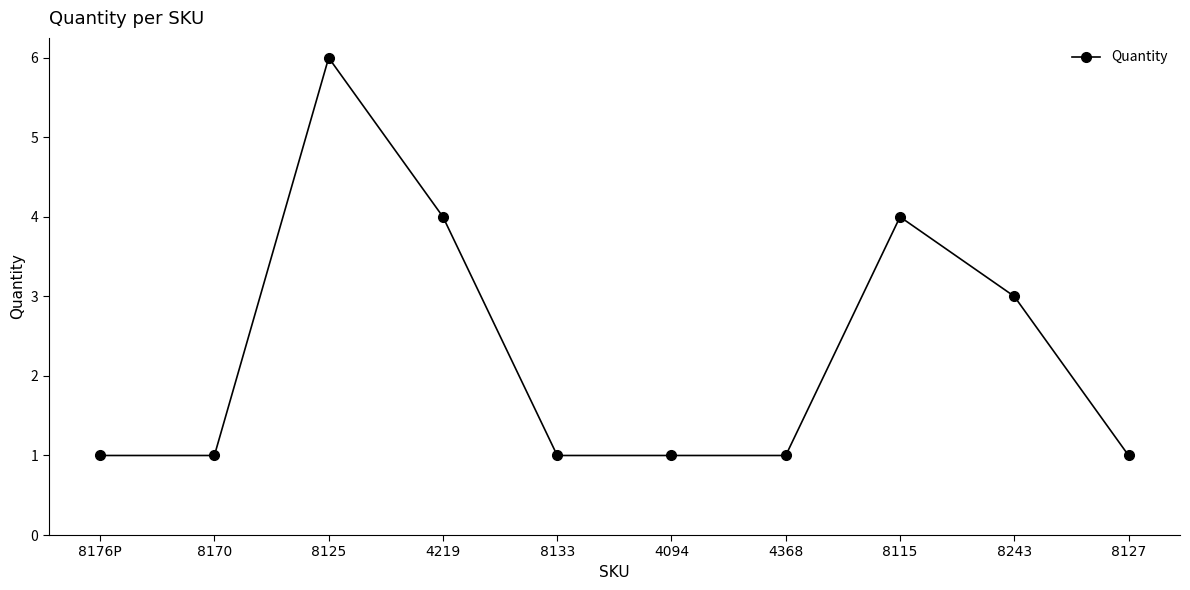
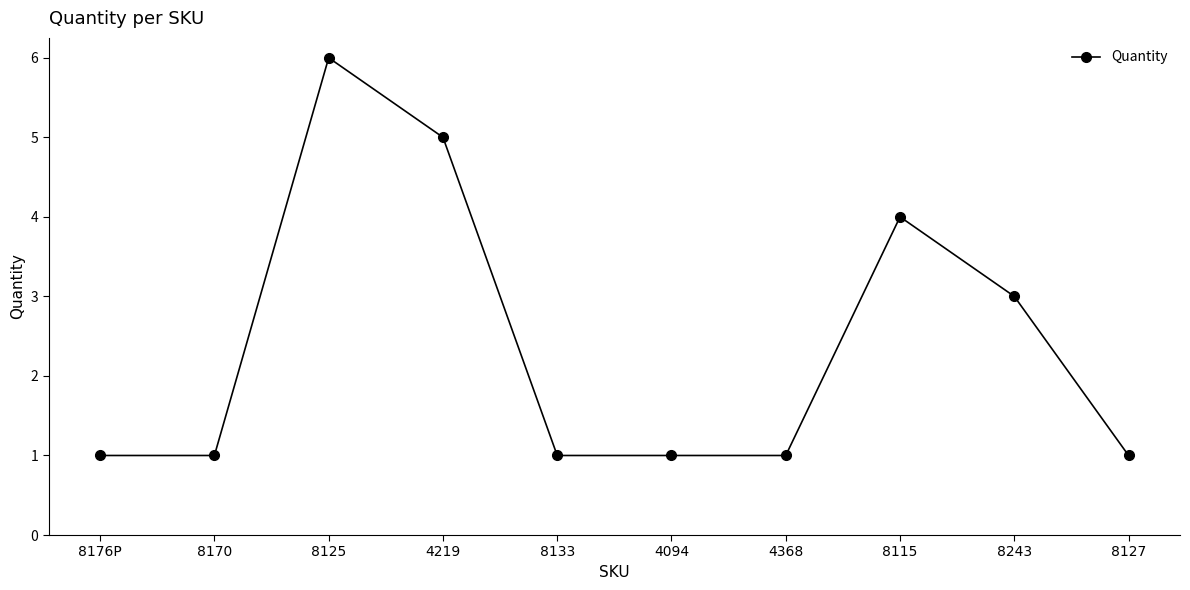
4219: 4 -> 5
